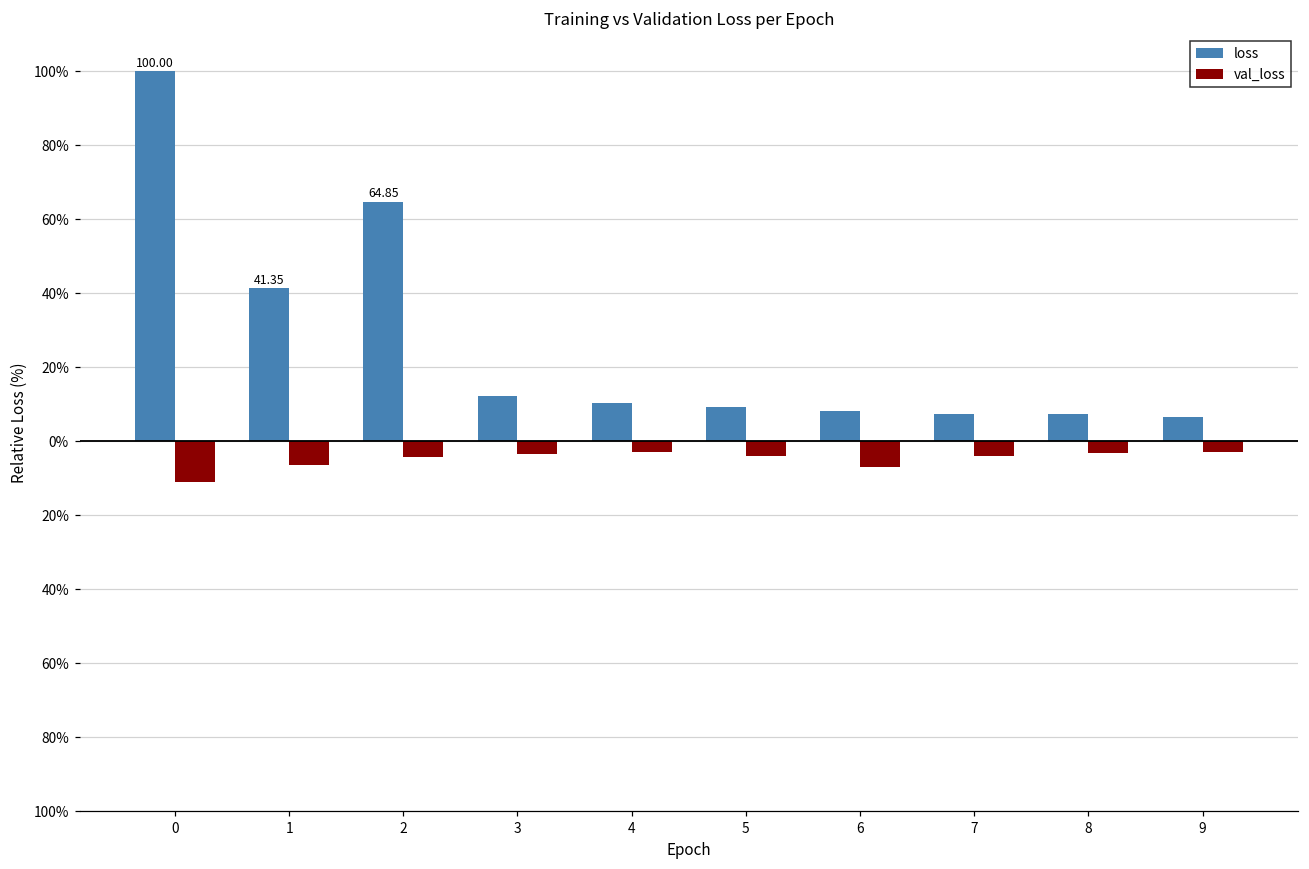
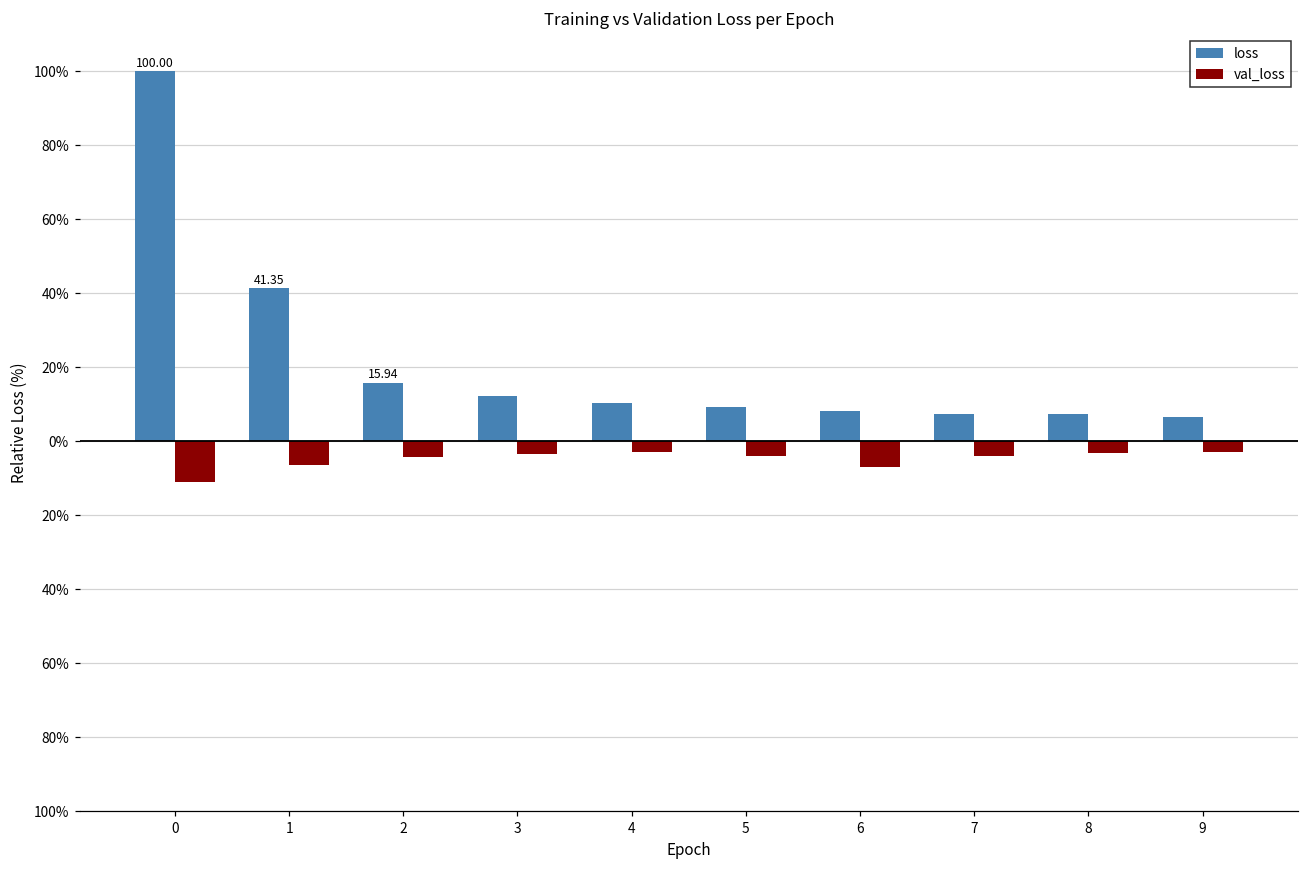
loss, 2: 64.85 -> 15.94
